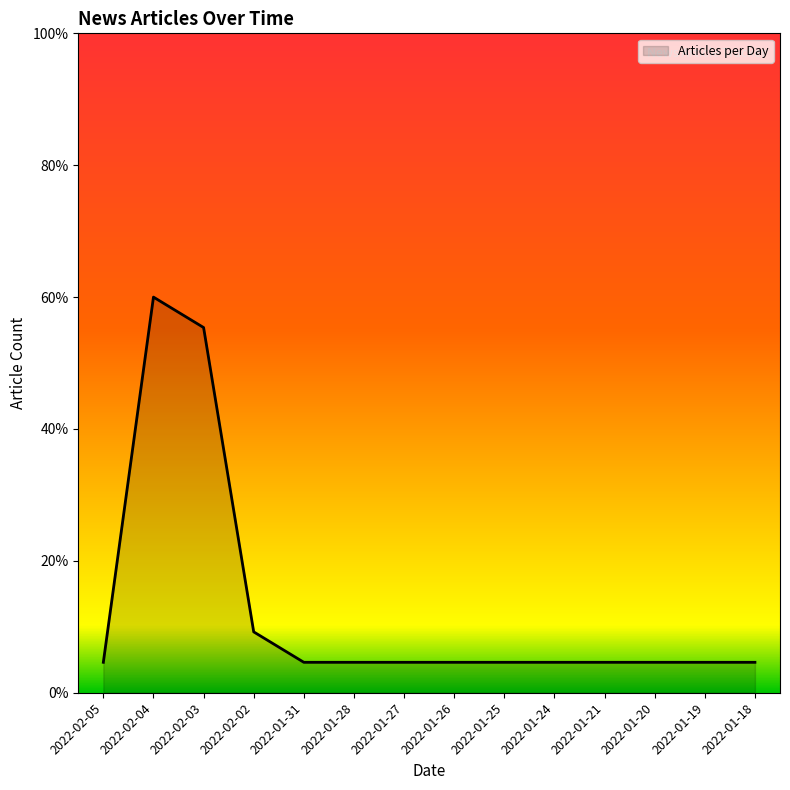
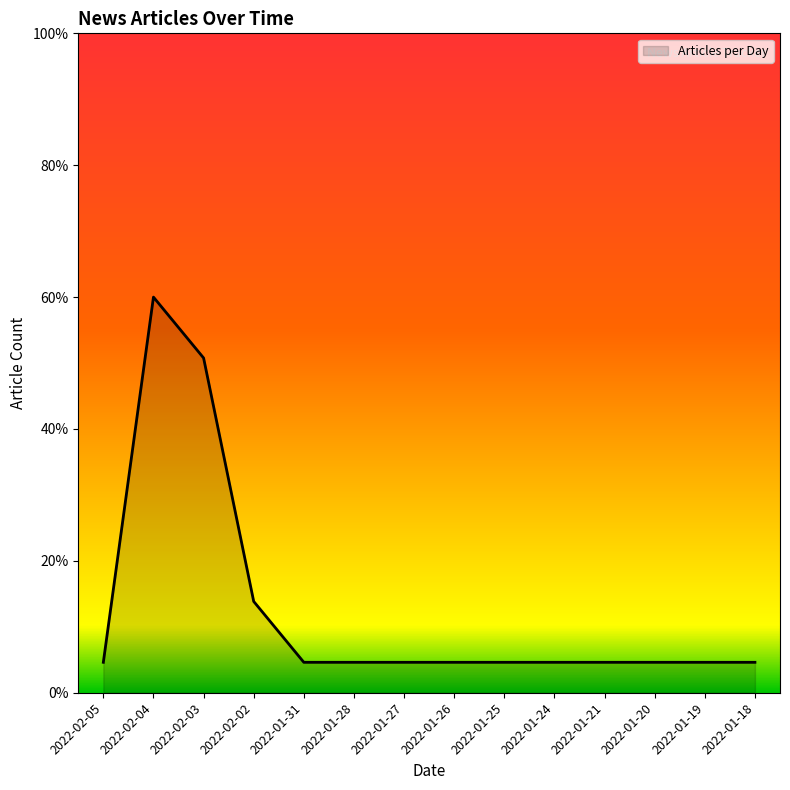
2022-02-03: 55% -> 51%
2022-02-02: 9% -> 14%
